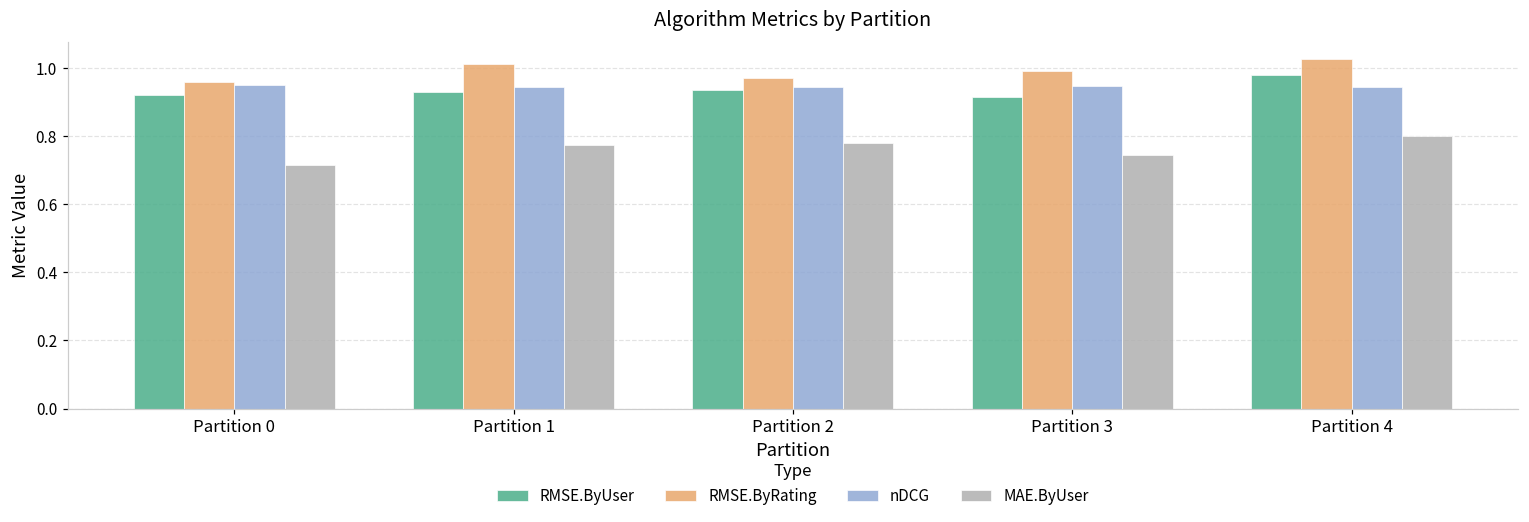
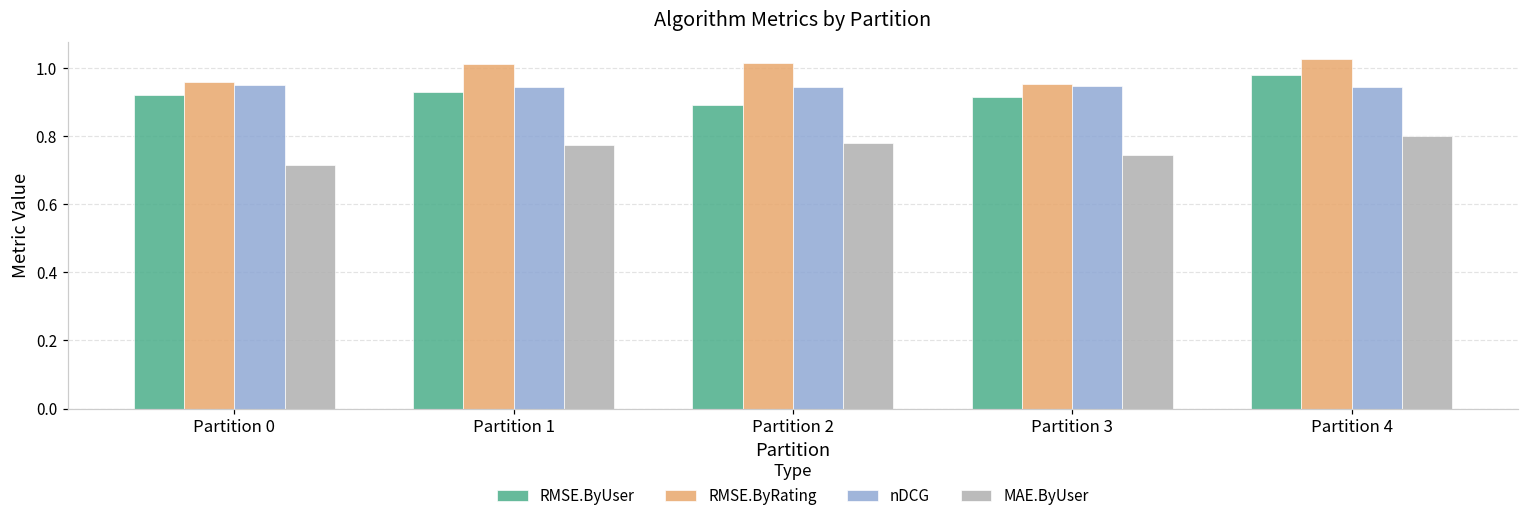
RMSE.ByUser, Partition 2: 0.94 -> 0.89
RMSE.ByRating, Partition 2: 0.97 -> 1.01
RMSE.ByRating, Partition 3: 0.99 -> 0.95
